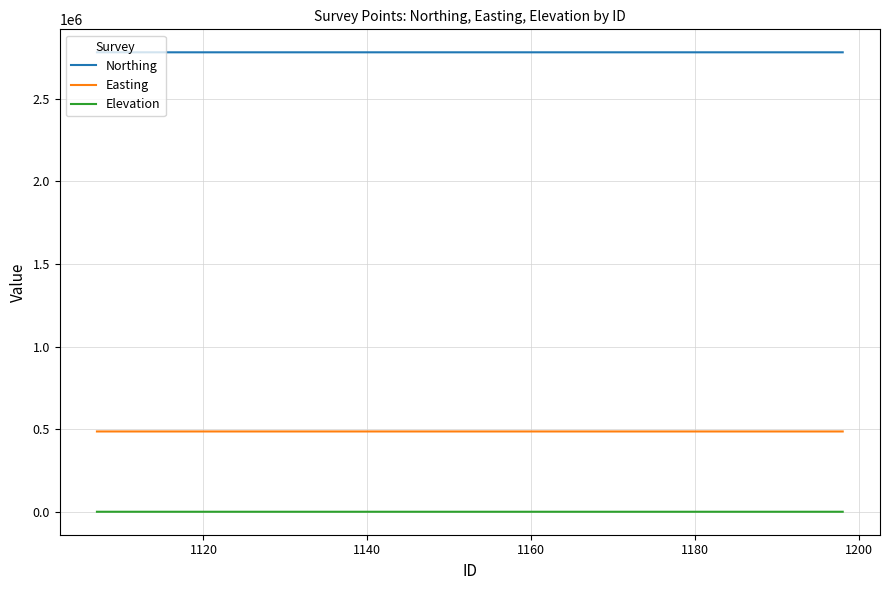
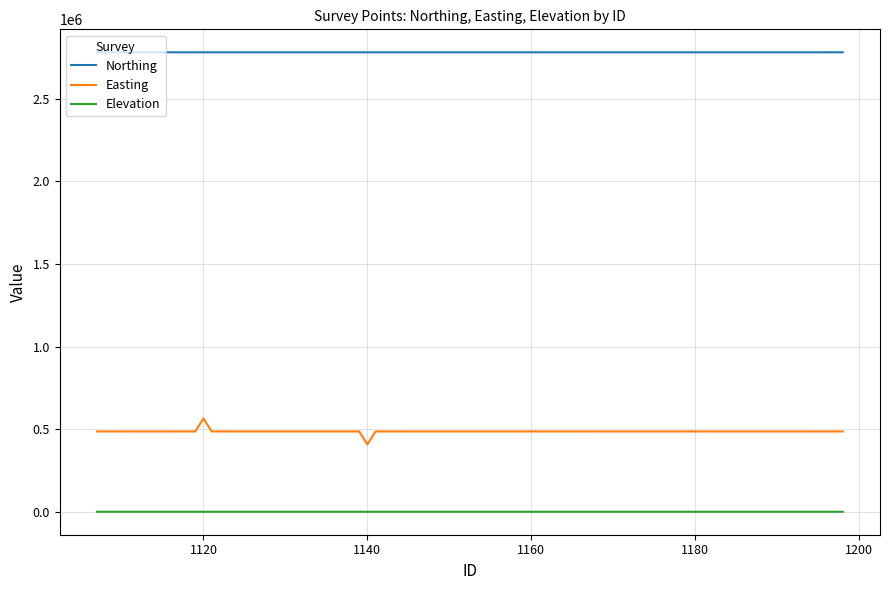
Easting, 1120: 490000 -> 570000
Easting, 1140: 490000 -> 410000
